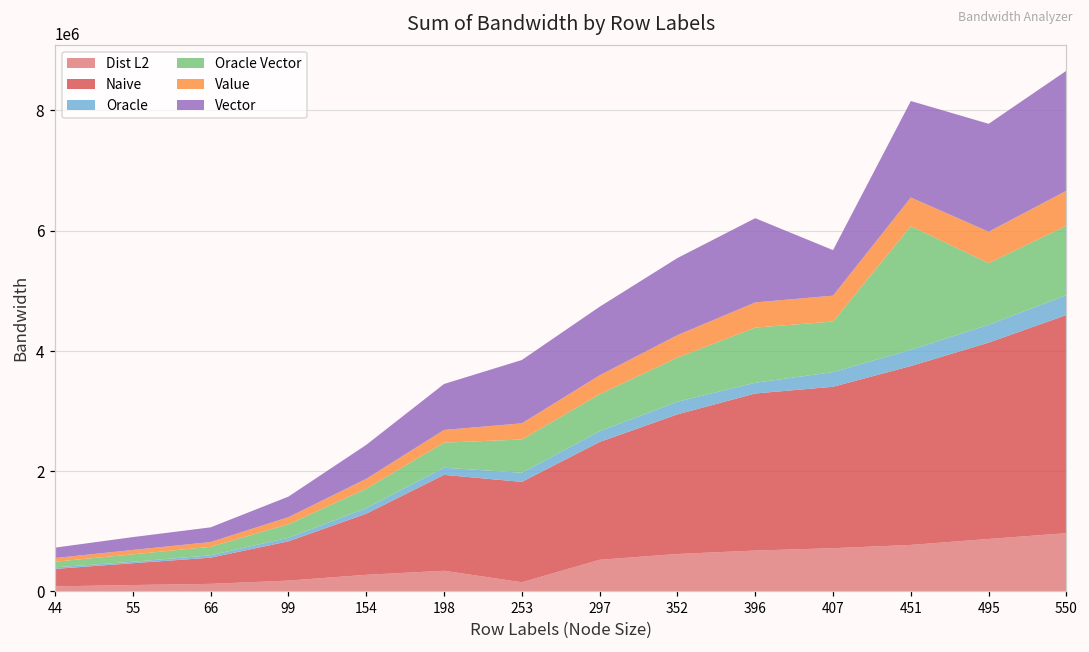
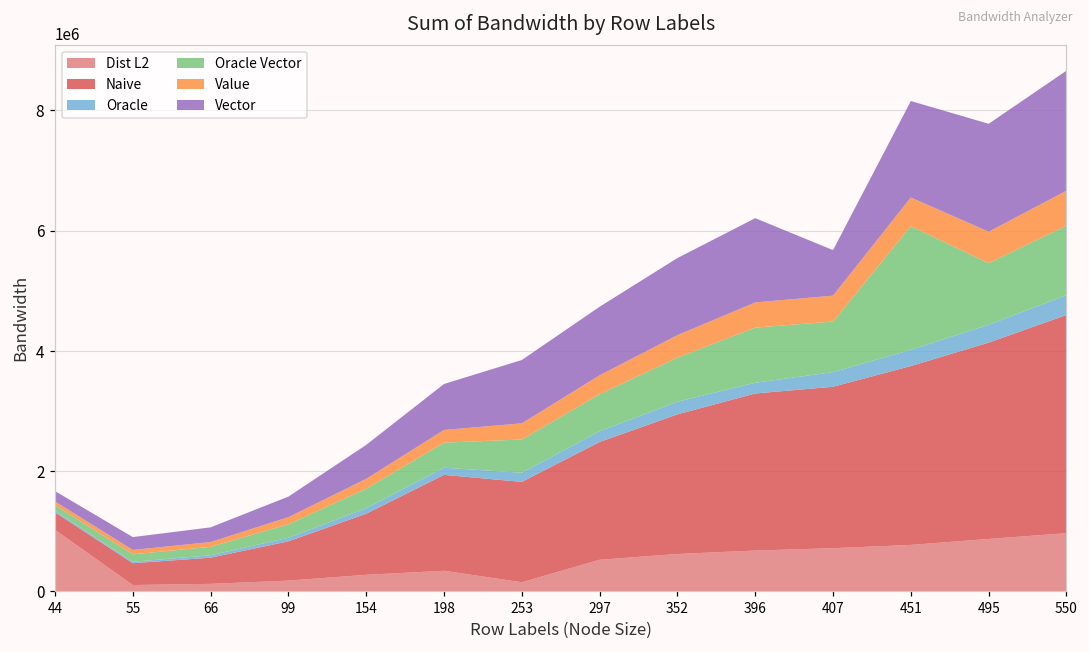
Dist L2, 44: 100000 -> 1000000
